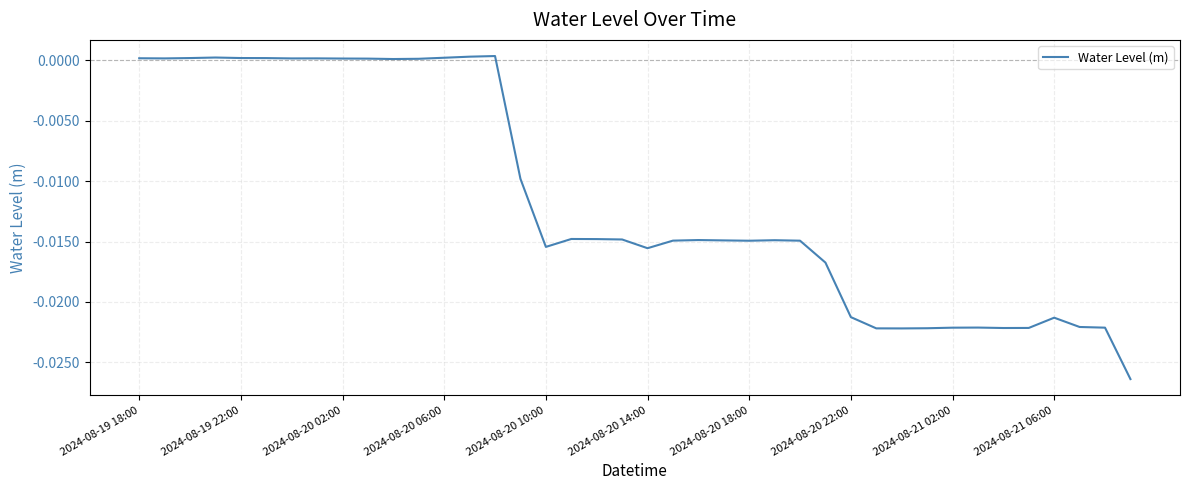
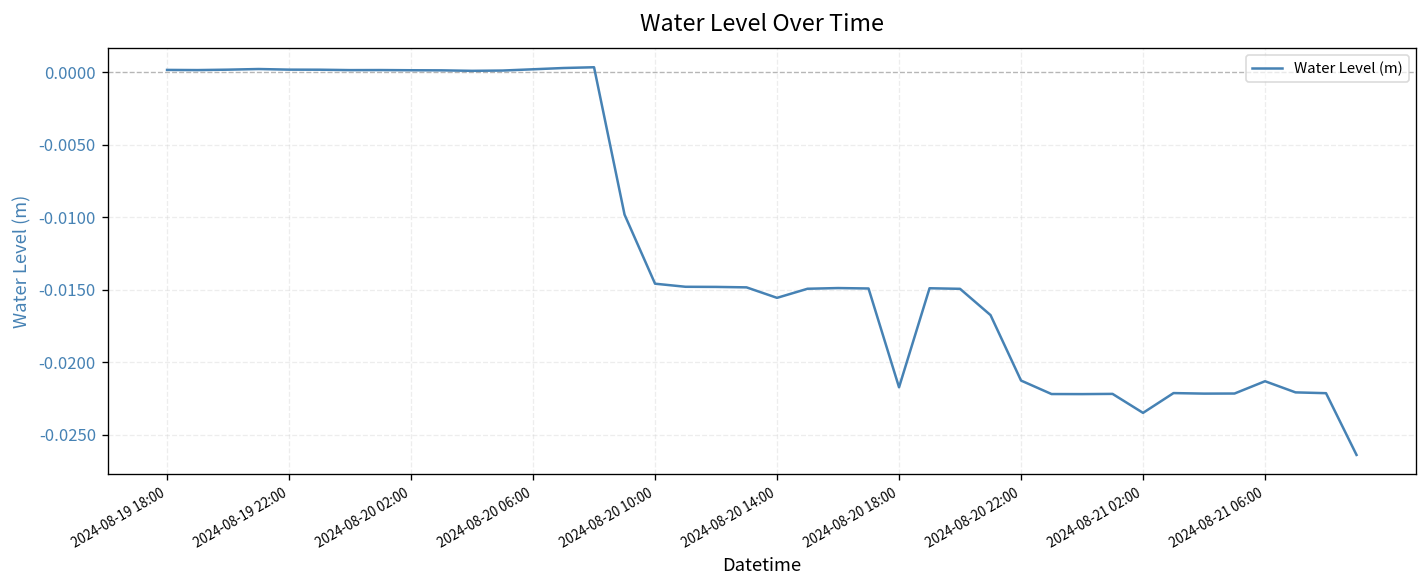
2024-08-20 10:00: -0.0154 -> -0.0146
2024-08-20 18:00: -0.0149 -> -0.0217
2024-08-21 02:00: -0.0221 -> -0.0235
